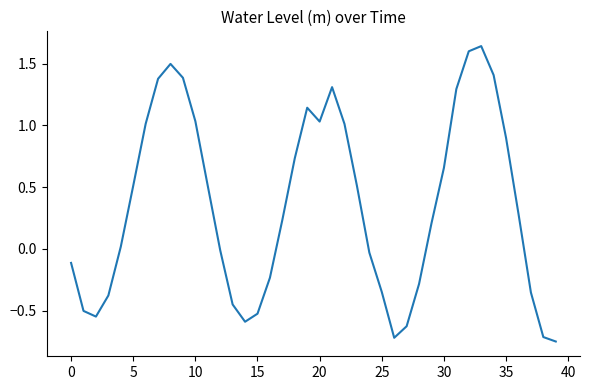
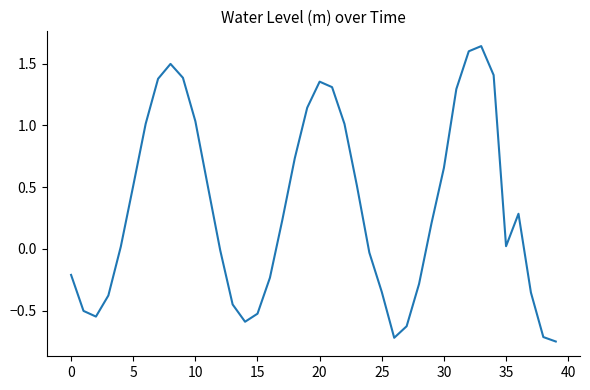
0: -0.11 -> -0.21
20: 1.03 -> 1.35
35: 0.90 -> 0.02
